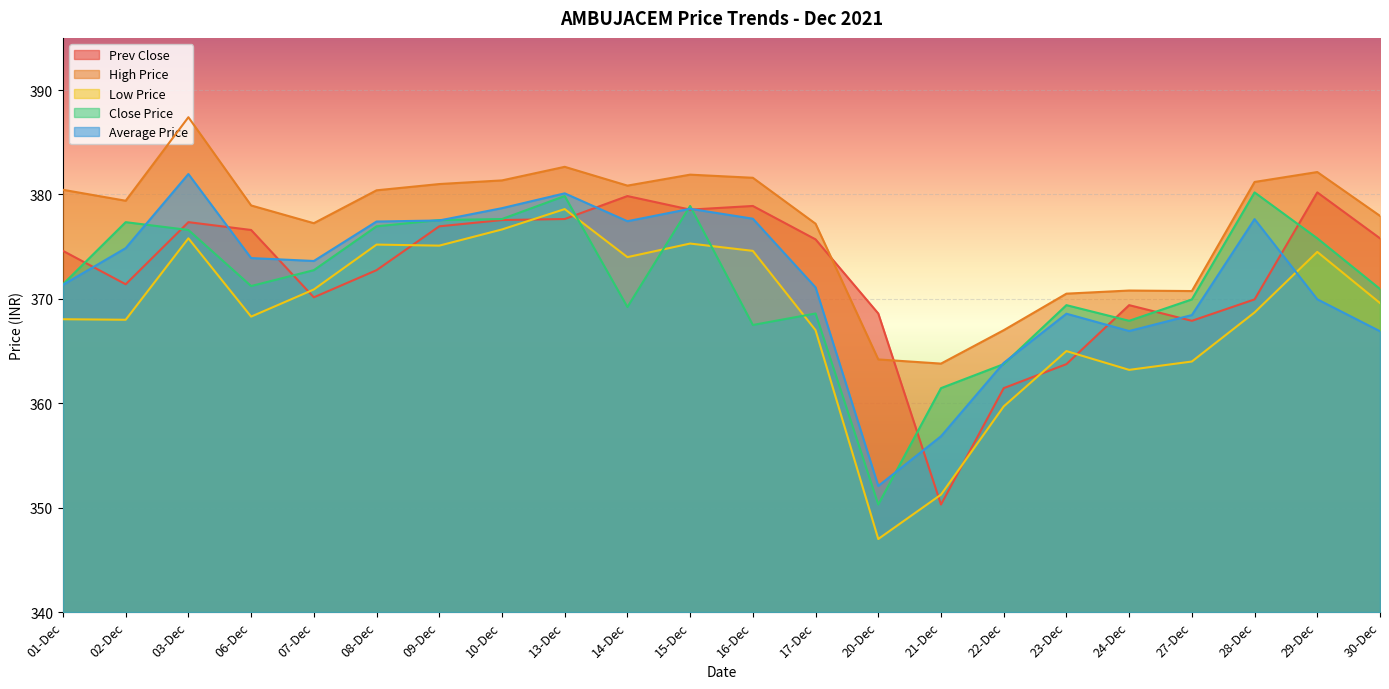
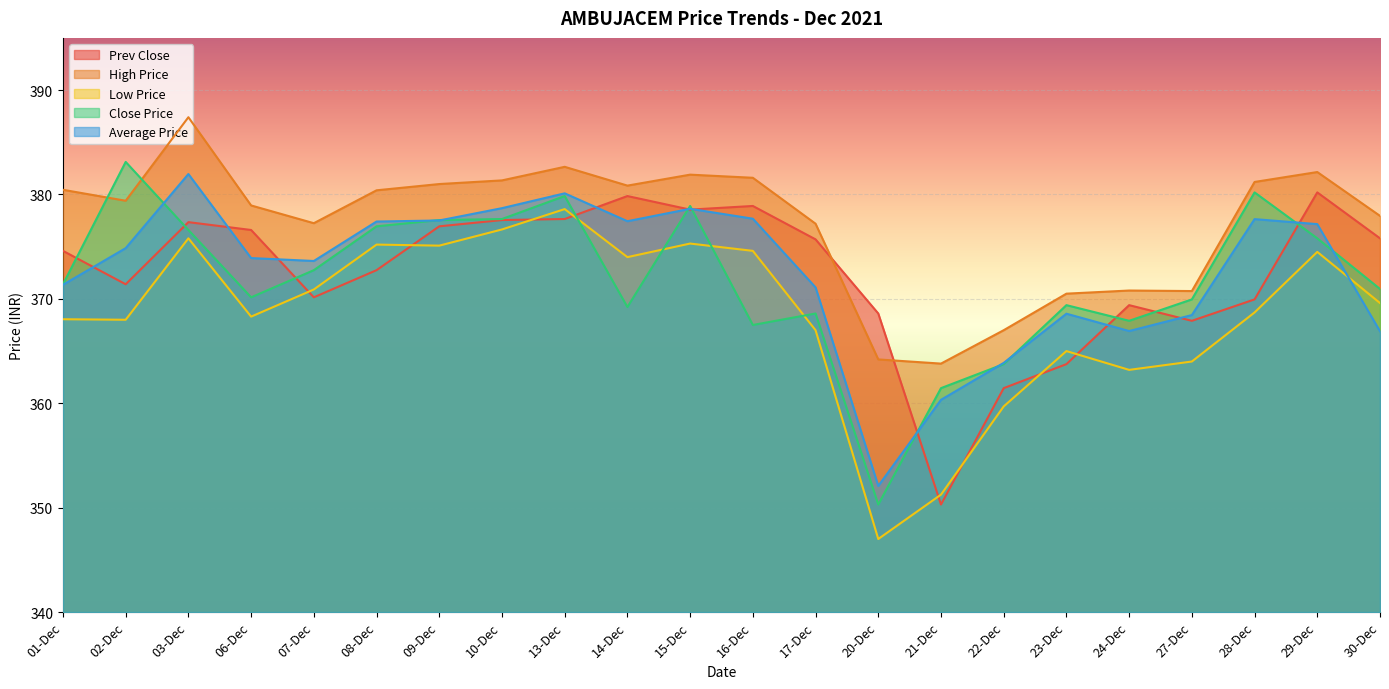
Close Price, 02-Dec: 377.4 -> 383.1
Close Price, 06-Dec: 371.2 -> 370.2
Average Price, 21-Dec: 356.8 -> 360.3
Average Price, 29-Dec: 370.0 -> 377.2
